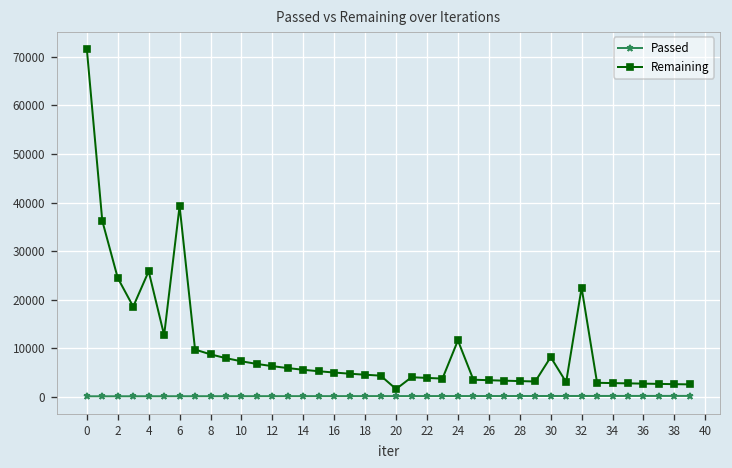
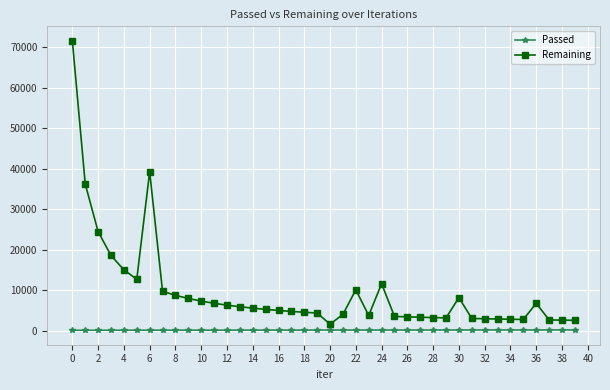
Remaining, 4: 26000 -> 15000
Remaining, 22: 4000 -> 10000
Remaining, 32: 22000 -> 3000
Remaining, 36: 3000 -> 7000
